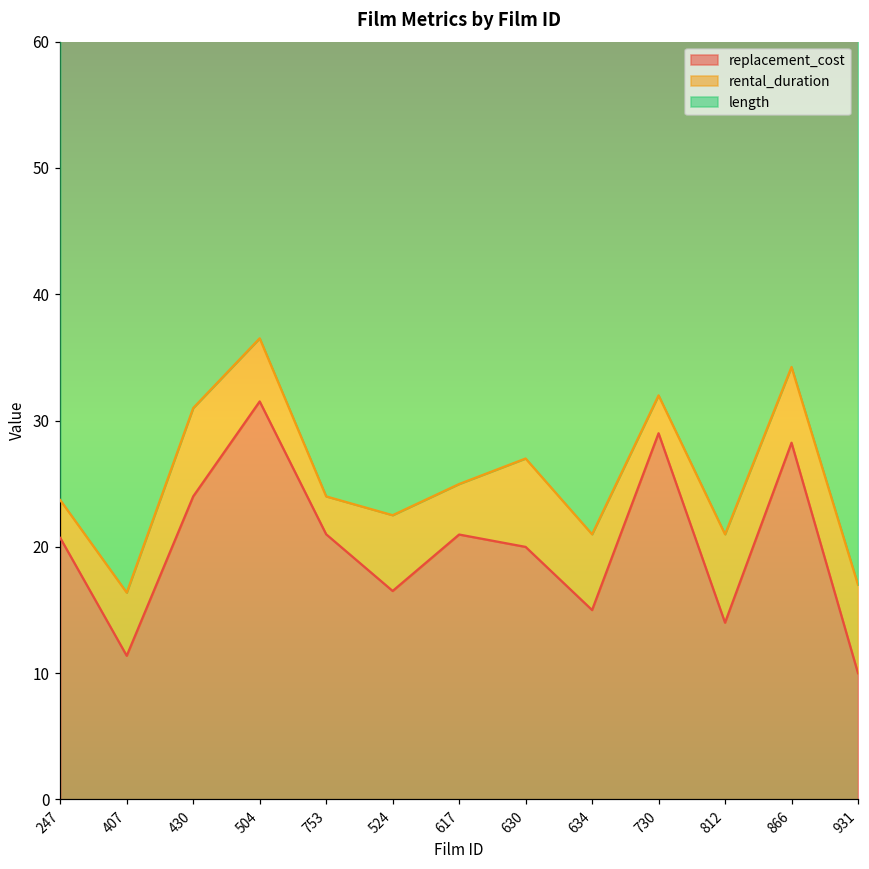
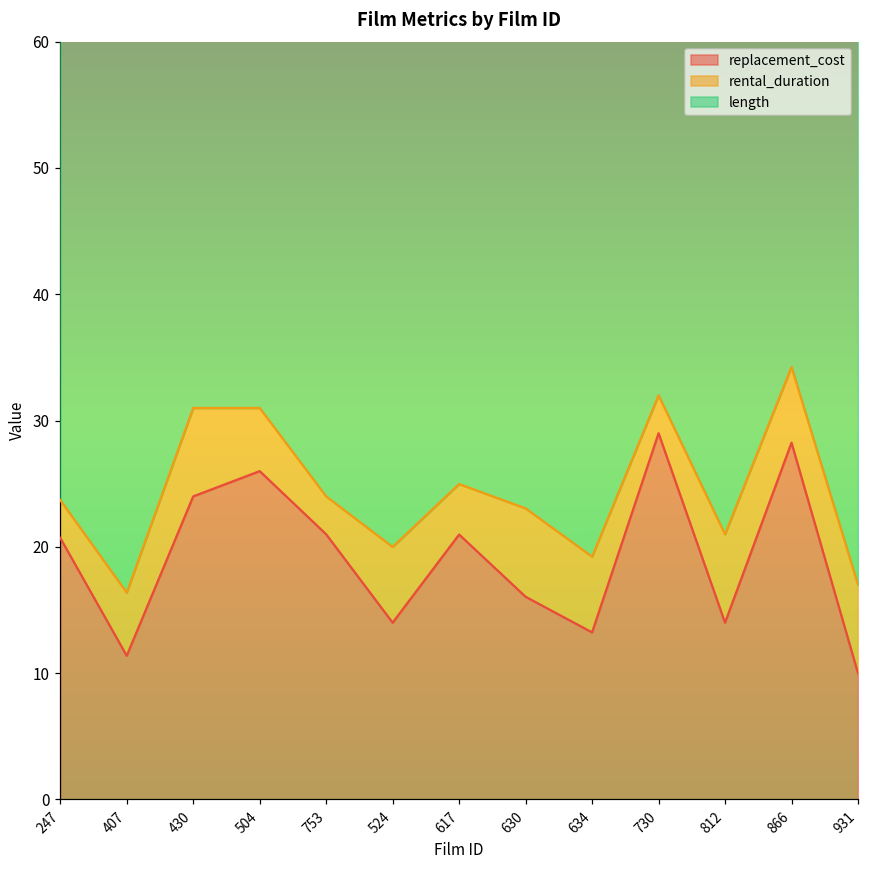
replacement_cost, 504: 31.5 -> 26.0
replacement_cost, 524: 16.5 -> 14.0
replacement_cost, 630: 20.0 -> 16.0
replacement_cost, 634: 15.0 -> 13.2
